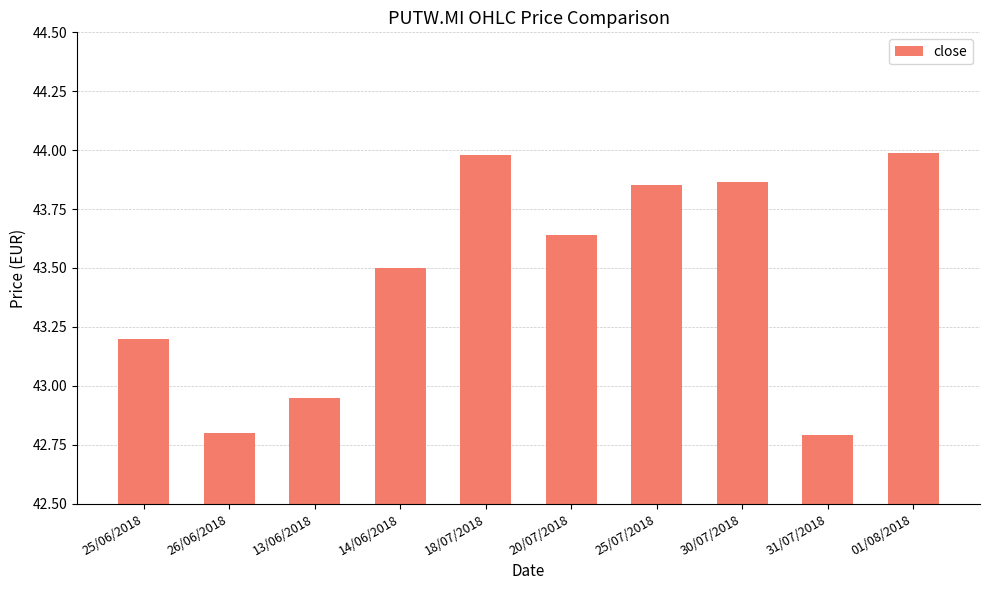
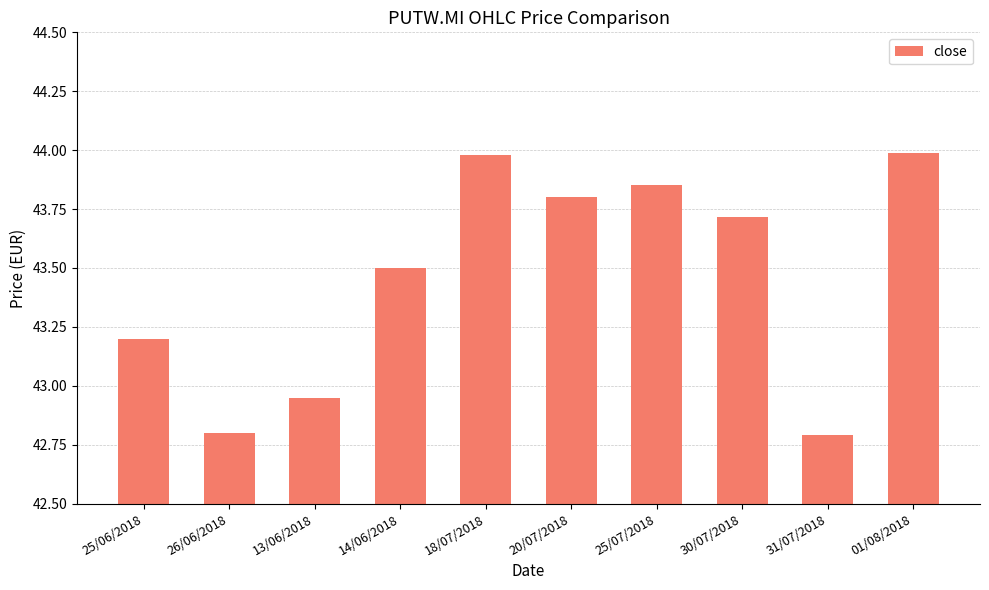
20/07/2018: 43.64 -> 43.80
30/07/2018: 43.86 -> 43.72
